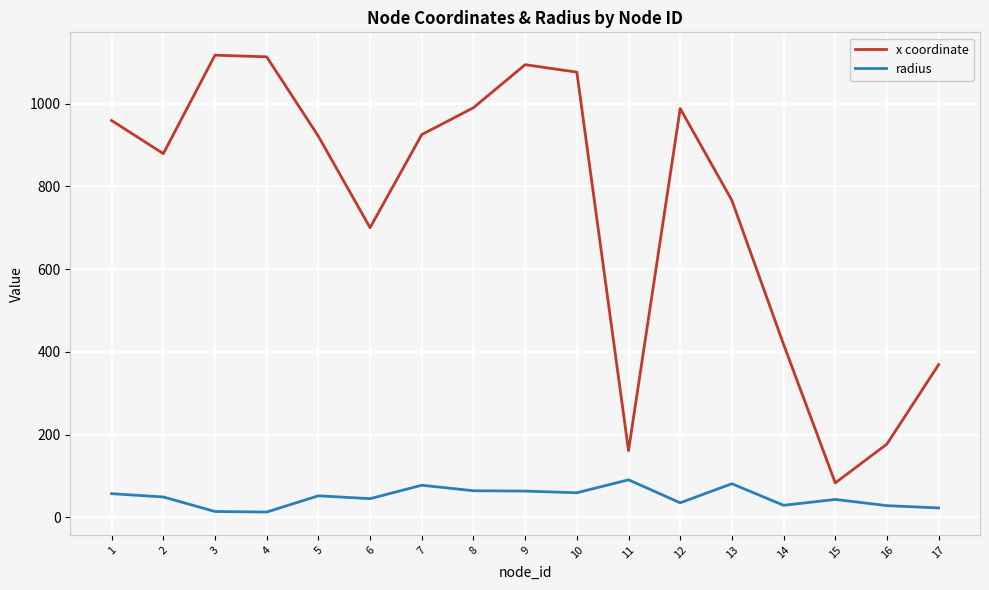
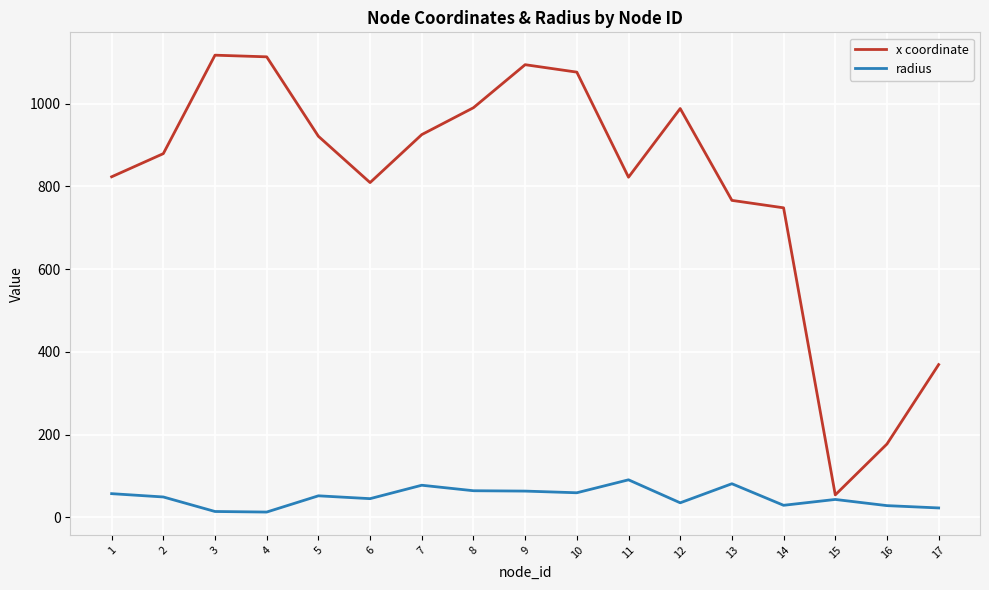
x coordinate, 1: 960 -> 820
x coordinate, 6: 700 -> 810
x coordinate, 11: 160 -> 820
x coordinate, 14: 420 -> 750
x coordinate, 15: 80 -> 50
